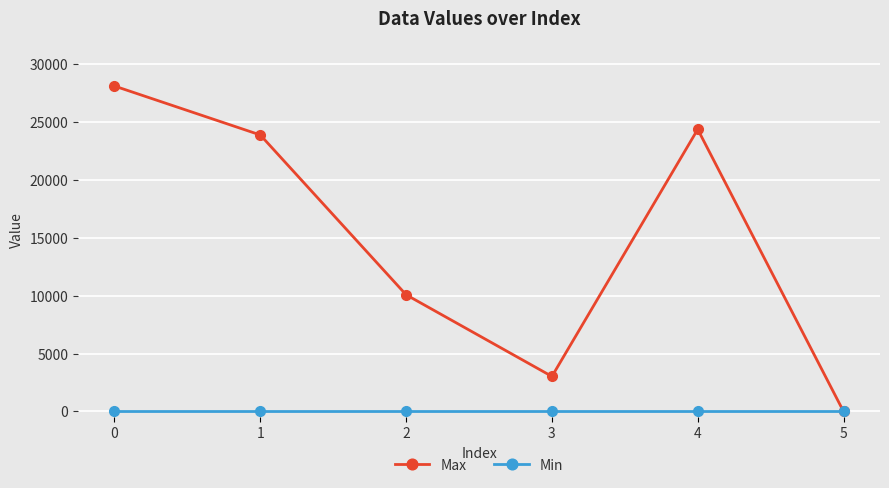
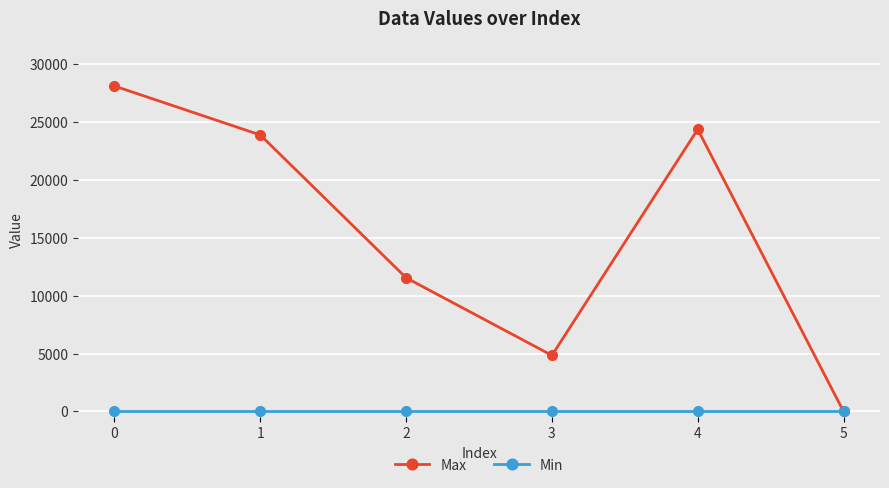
Max, 2: 10100 -> 11600
Max, 3: 3000 -> 4800
